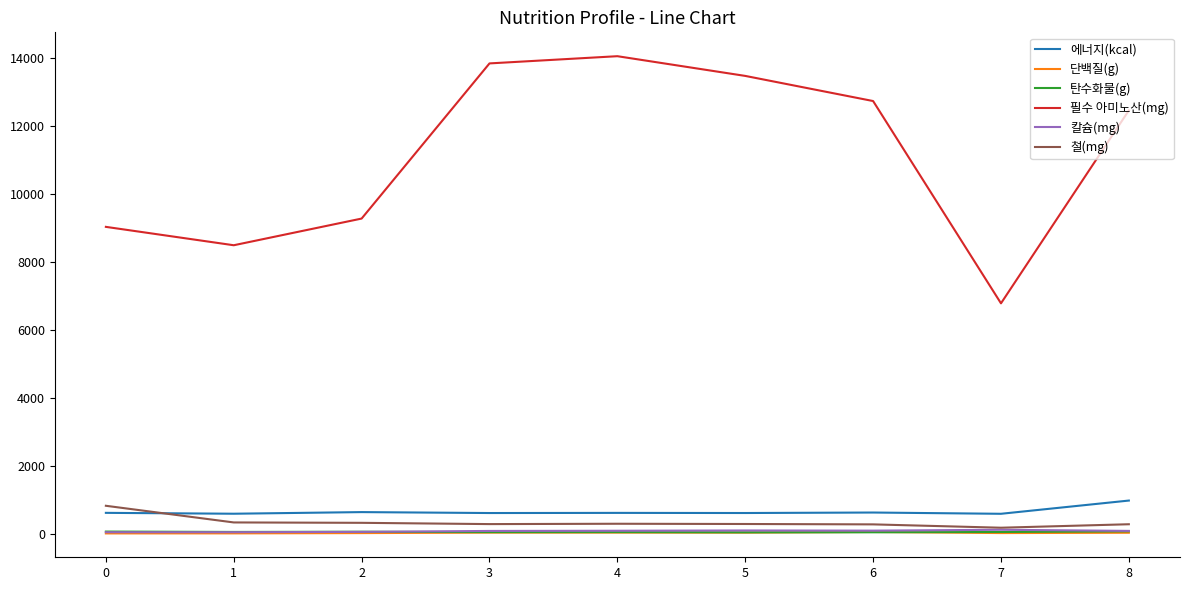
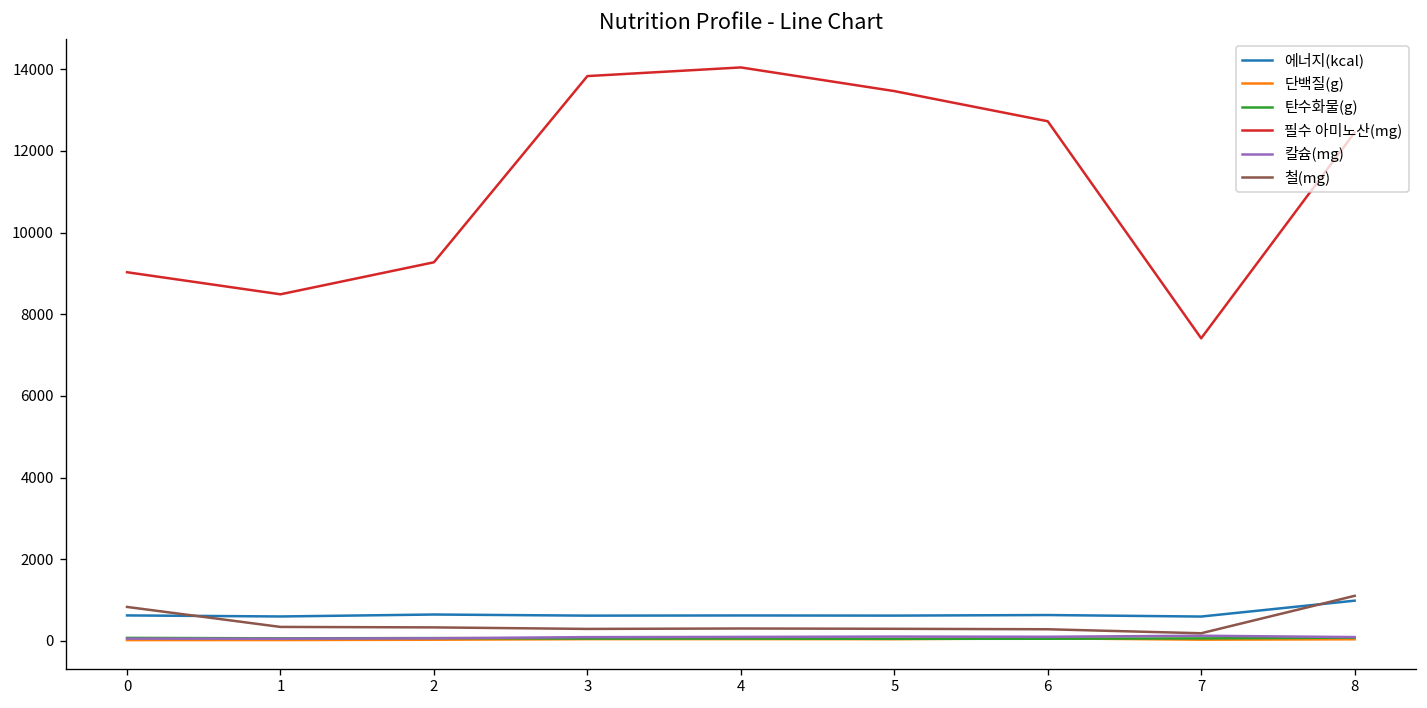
필수 아미노산(mg), 7: 6800 -> 7400
철(mg), 8: 300 -> 1100
